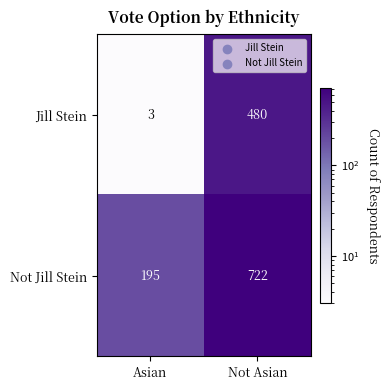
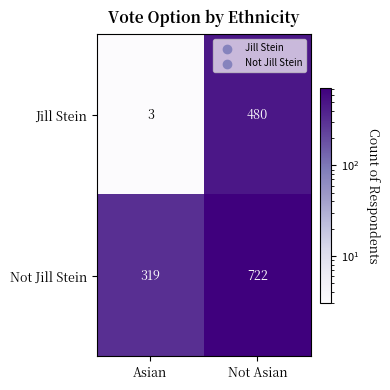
Not Jill Stein, Asian: 195 -> 319
